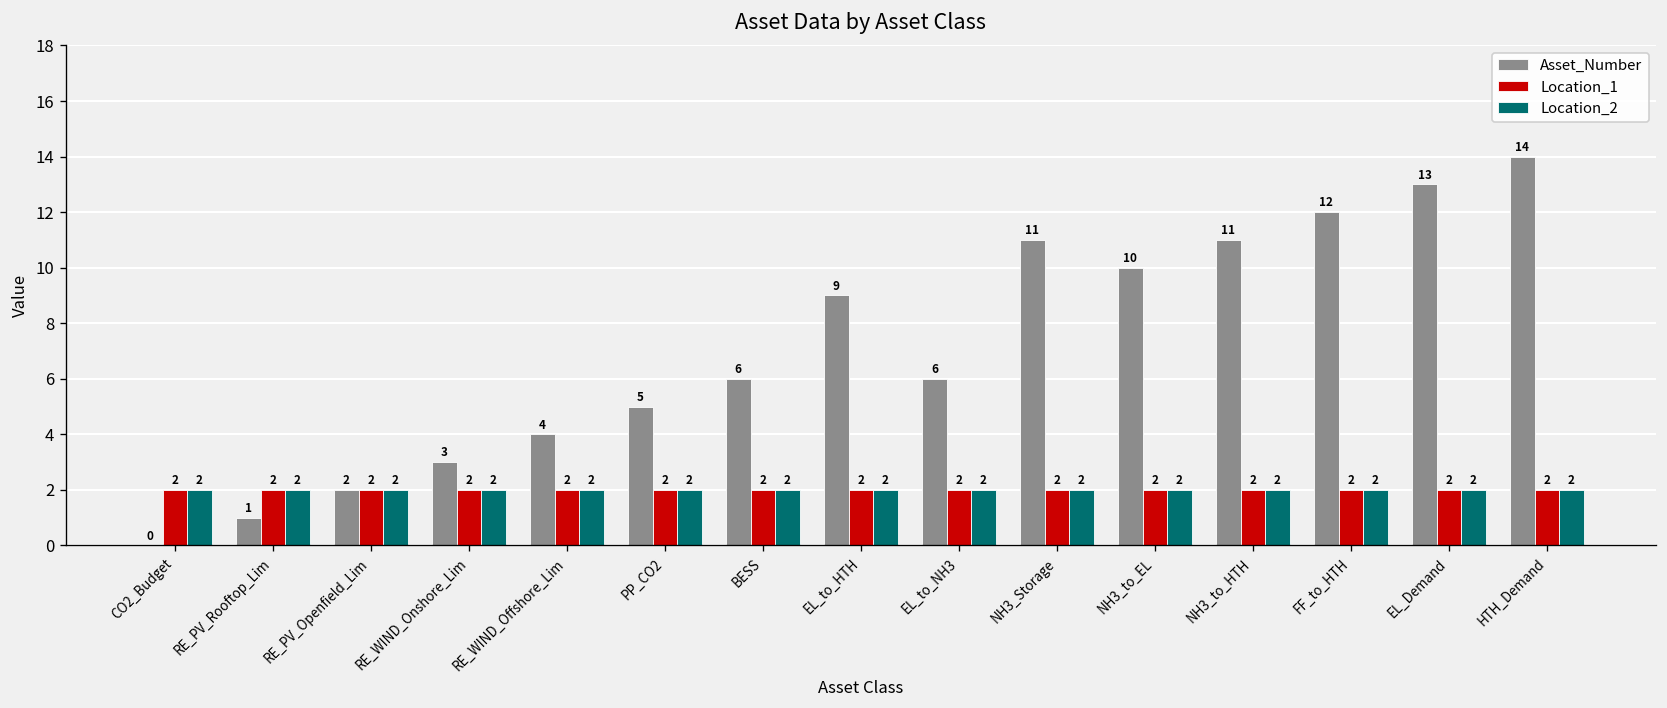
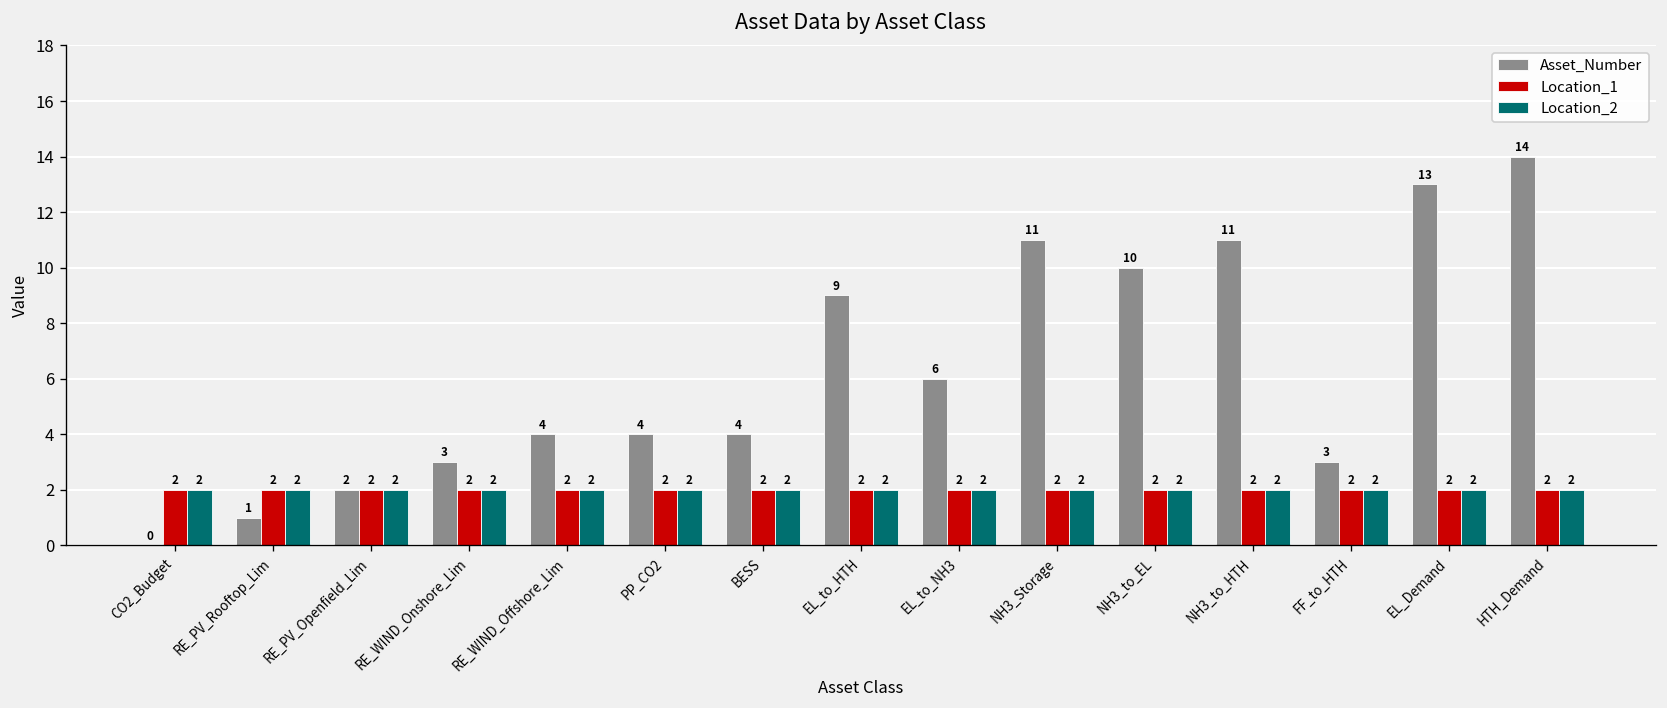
Asset_Number, PP_CO2: 5 -> 4
Asset_Number, BESS: 6 -> 4
Asset_Number, FF_to_HTH: 12 -> 3
